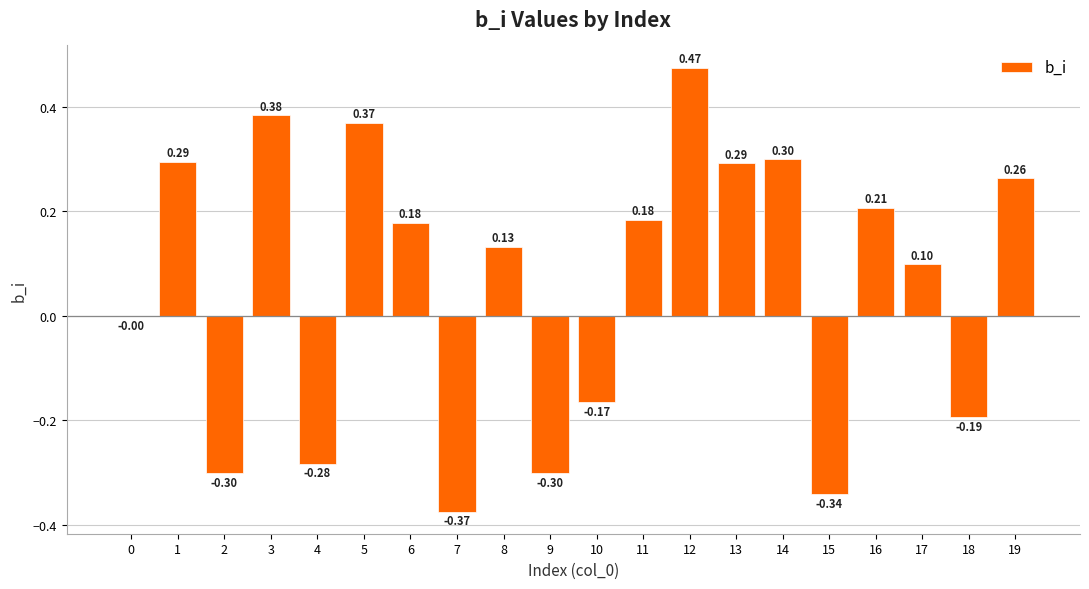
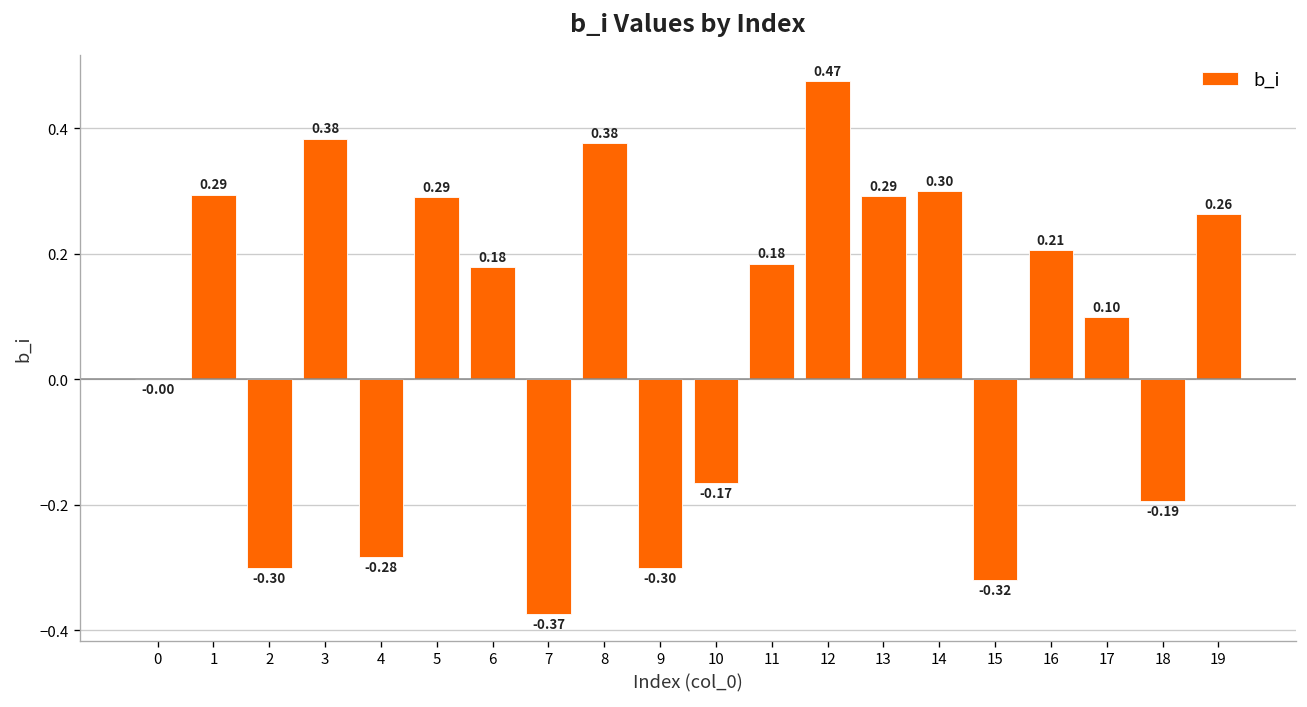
5: 0.37 -> 0.29
8: 0.13 -> 0.38
15: -0.34 -> -0.32
